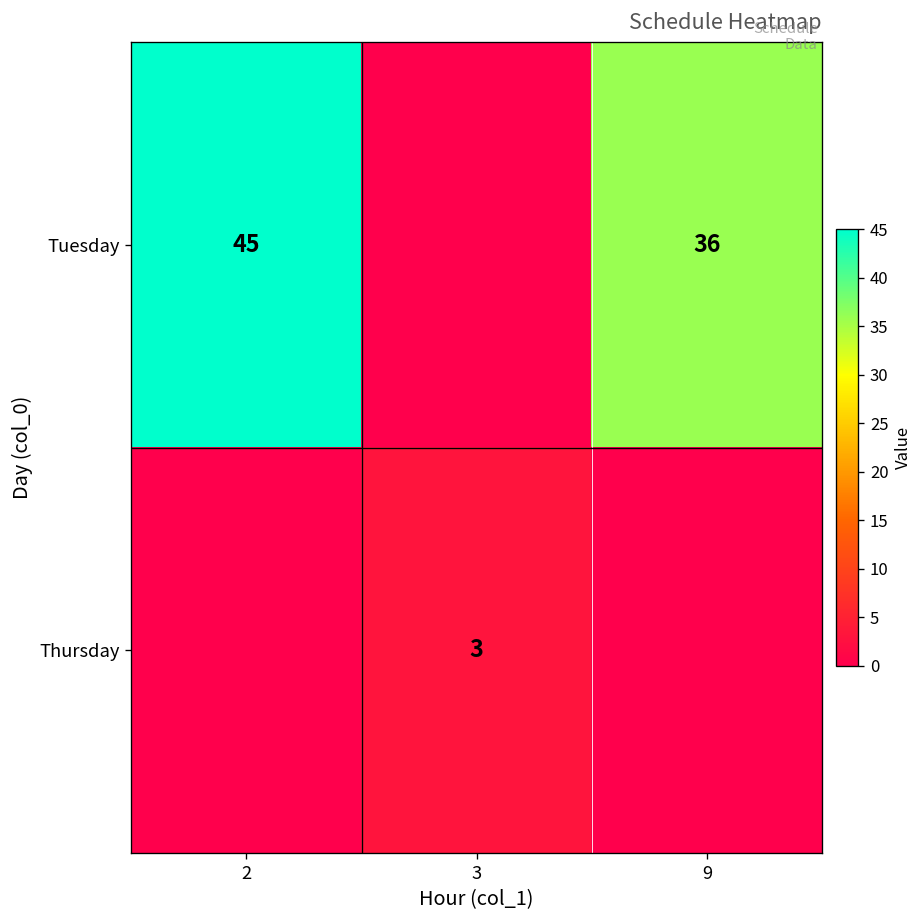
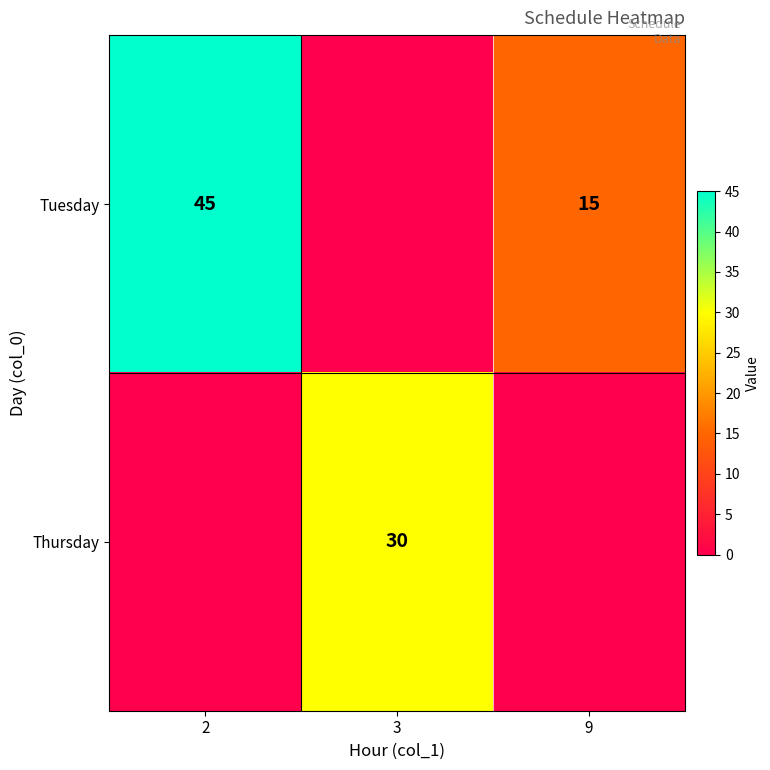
Tuesday, 9: 36 -> 15
Thursday, 3: 3 -> 30
